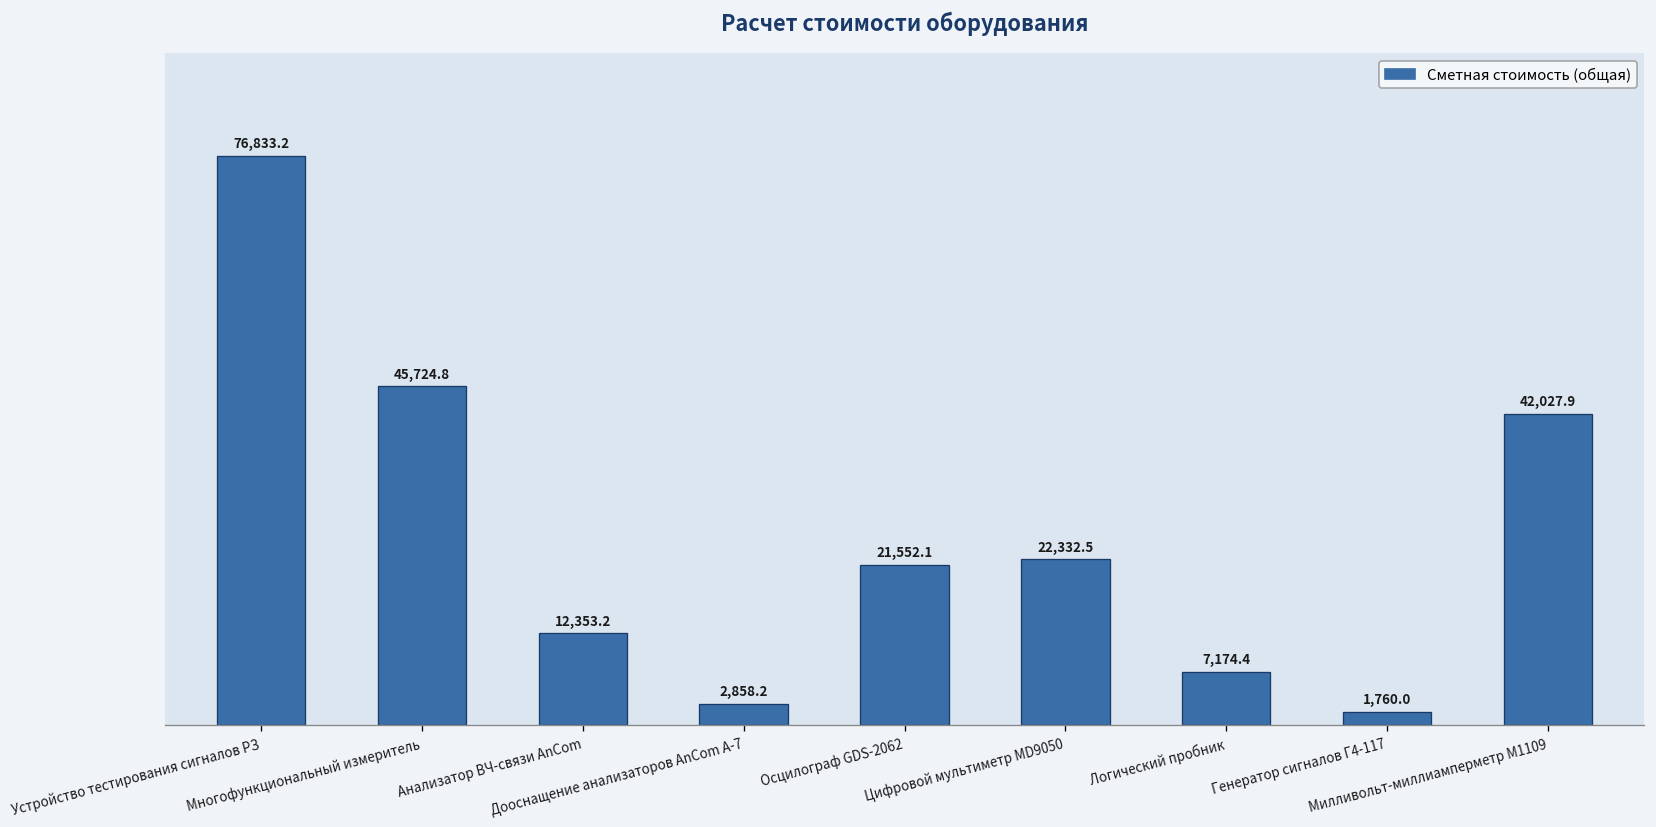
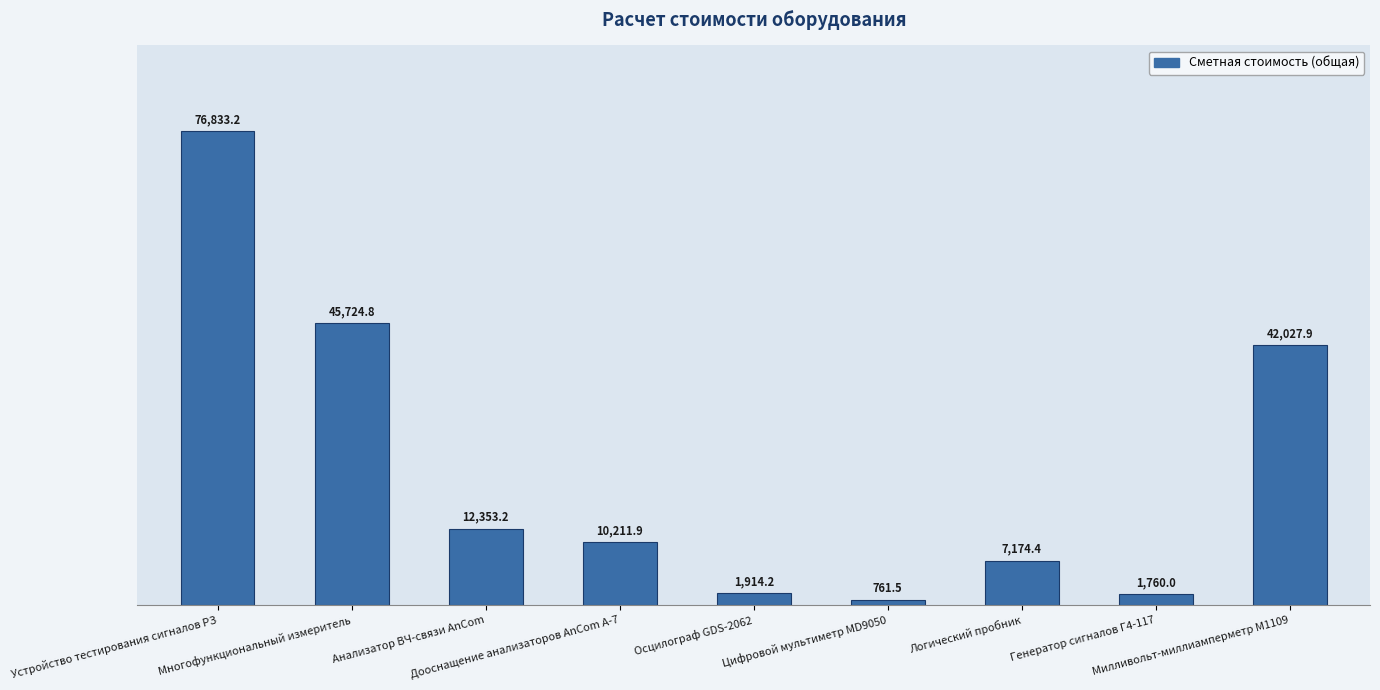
Дооснащение анализаторов AnCom A-7: 2,858.2 -> 10,211.9
Осцилограф GDS-2062: 21,552.1 -> 1,914.2
Цифровой мультиметр MD9050: 22,332.5 -> 761.5
